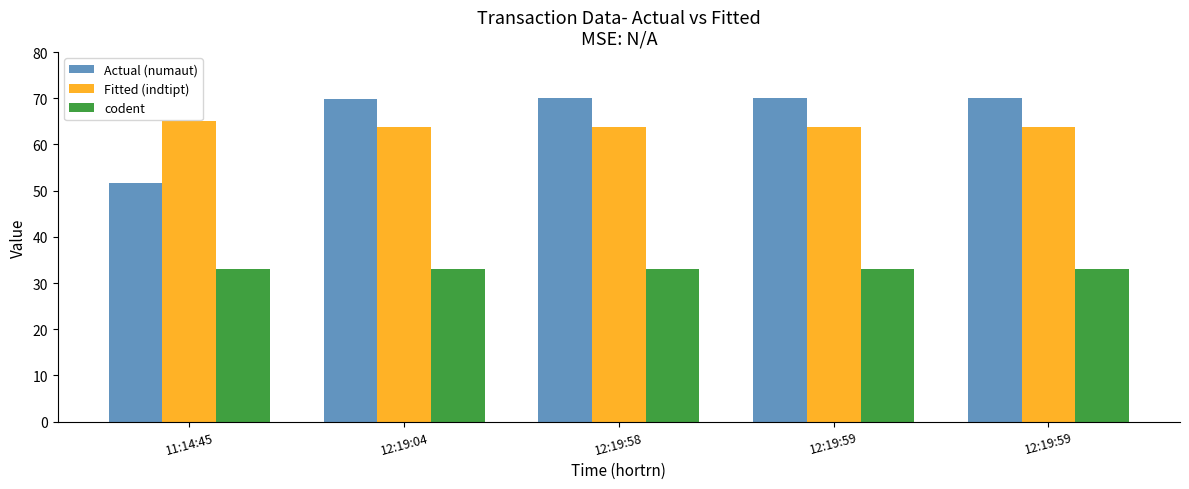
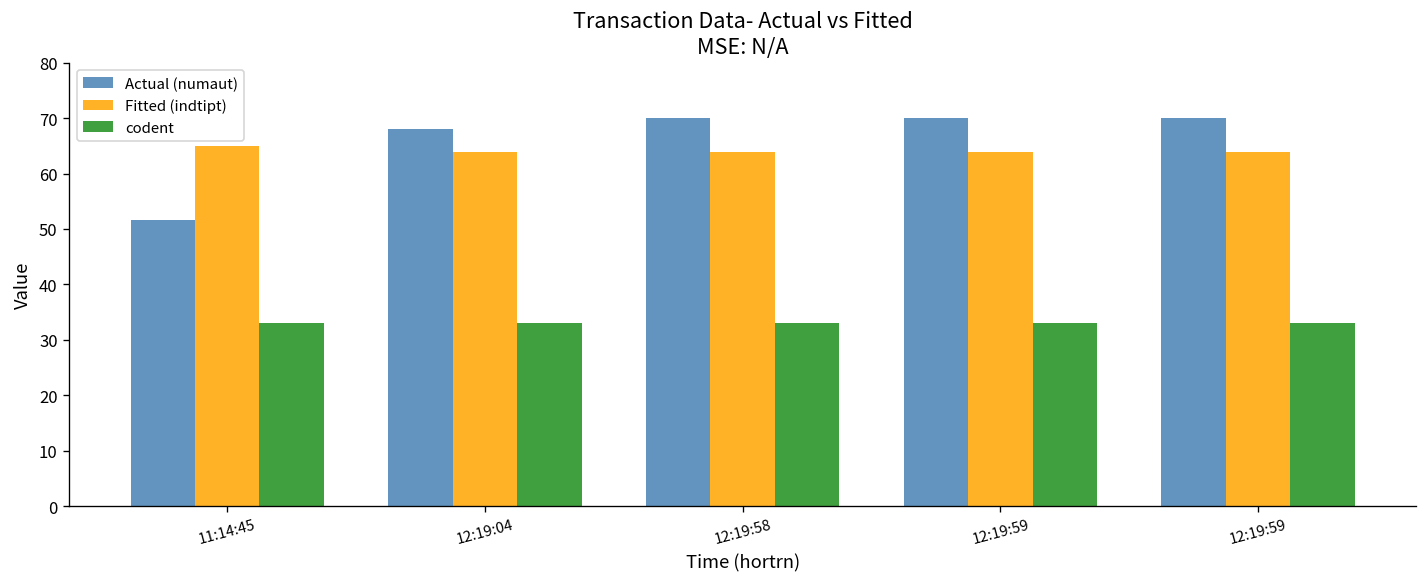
Actual (numaut), 12:19:04: 70 -> 68
